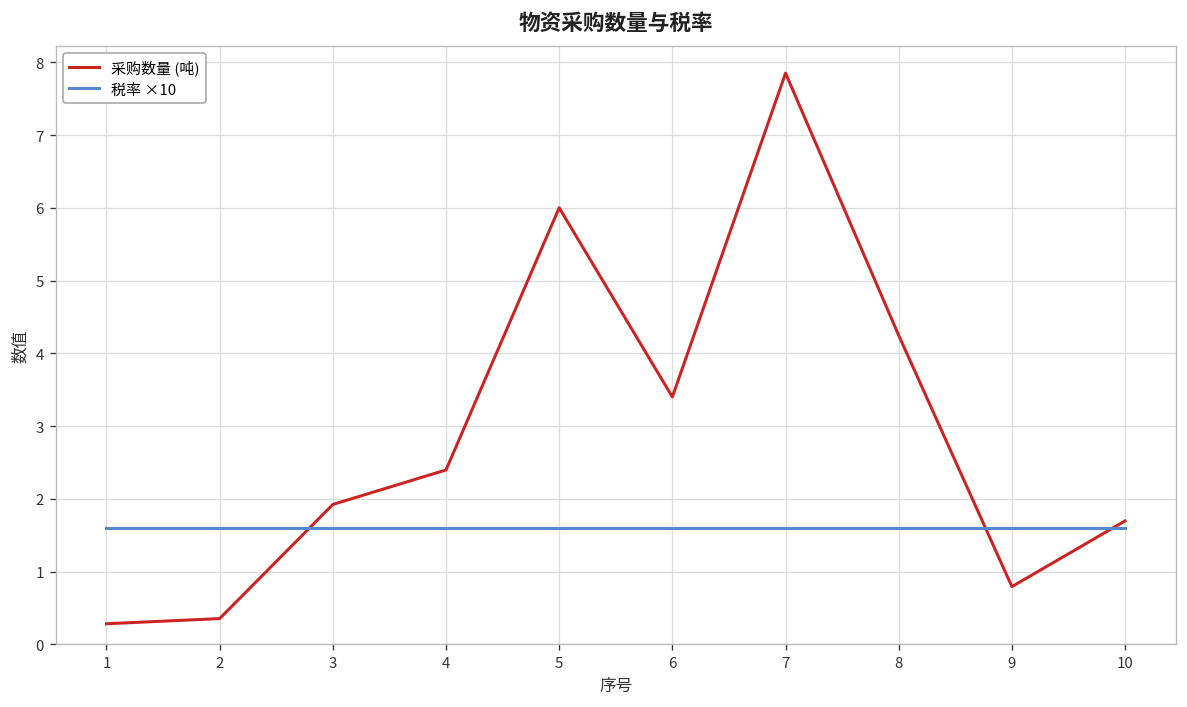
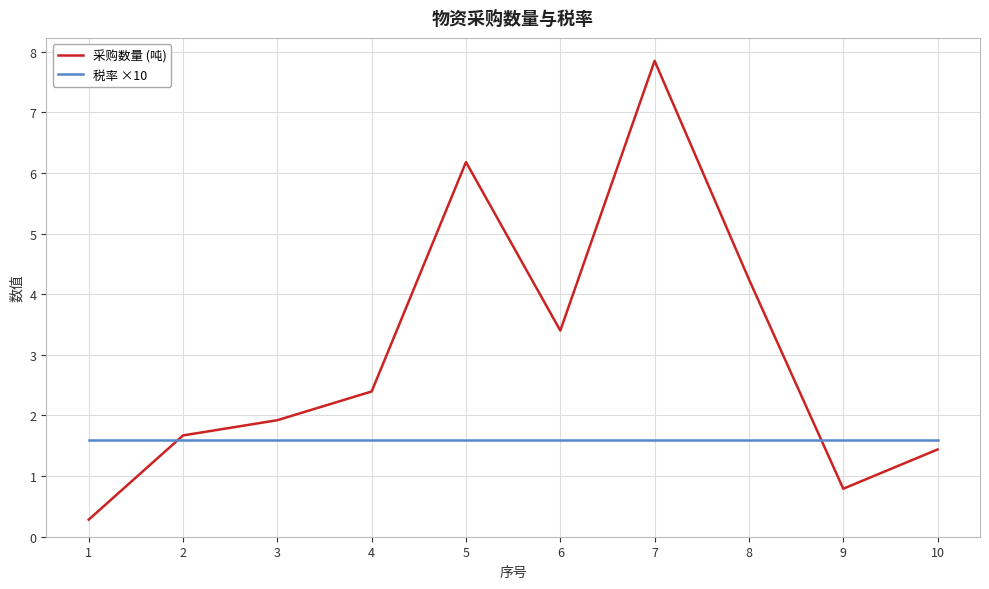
采购数量 (吨), 2: 0.4 -> 1.7
采购数量 (吨), 5: 6.0 -> 6.2
采购数量 (吨), 10: 1.7 -> 1.4
